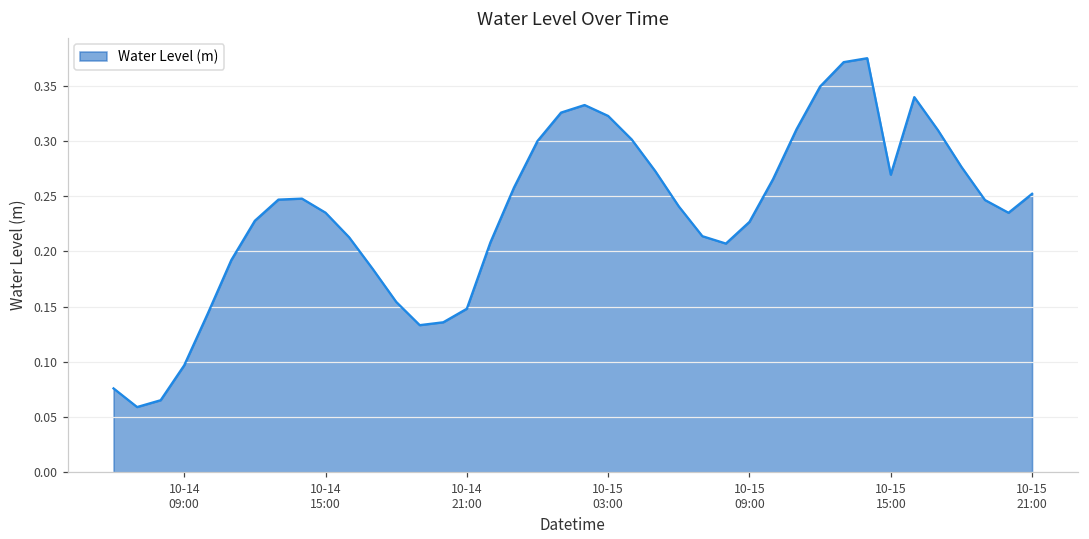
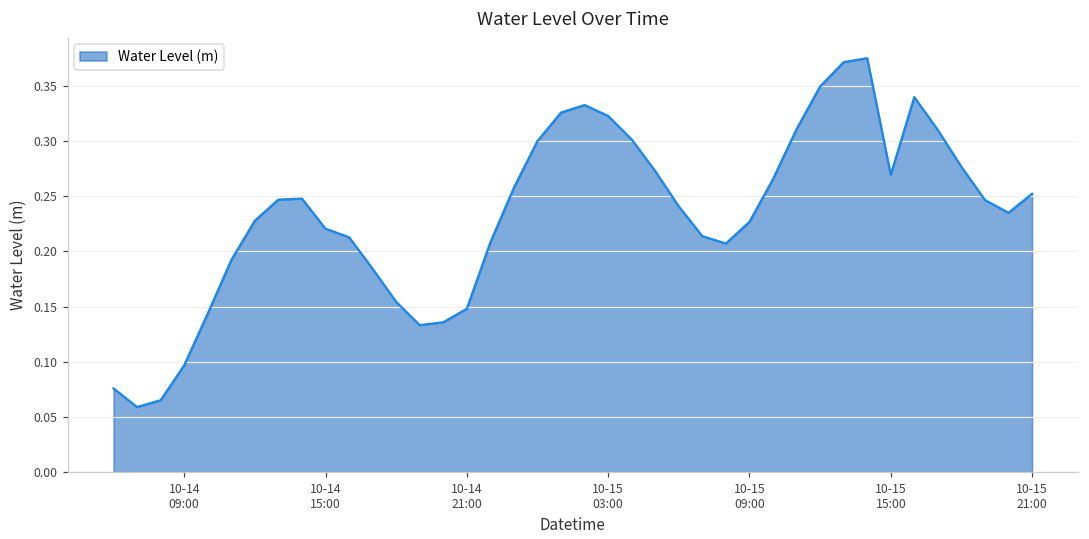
10-14 15:00: 0.235 -> 0.221
